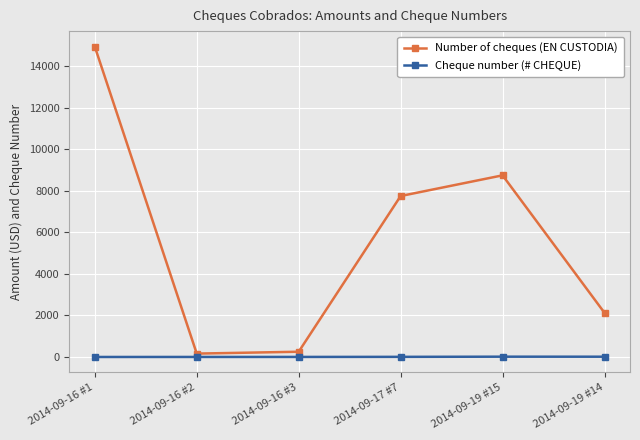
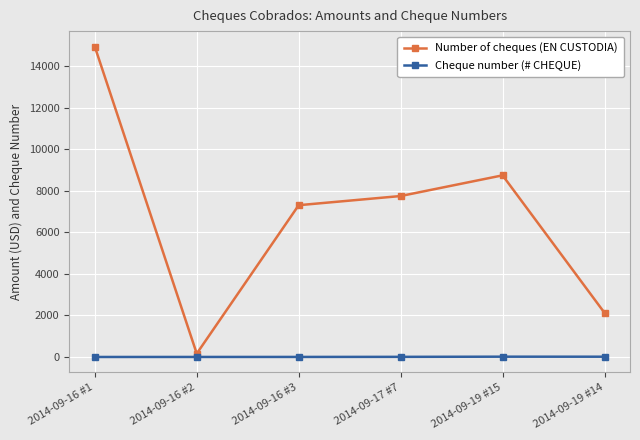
Number of cheques (EN CUSTODIA), 2014-09-16 #3: 300 -> 7300
